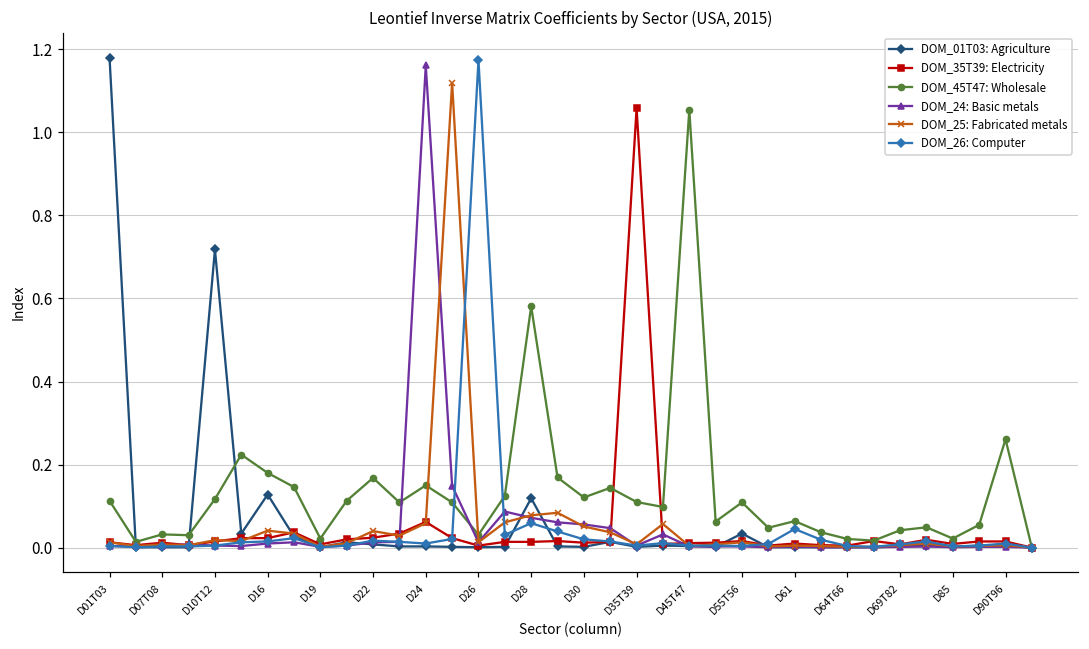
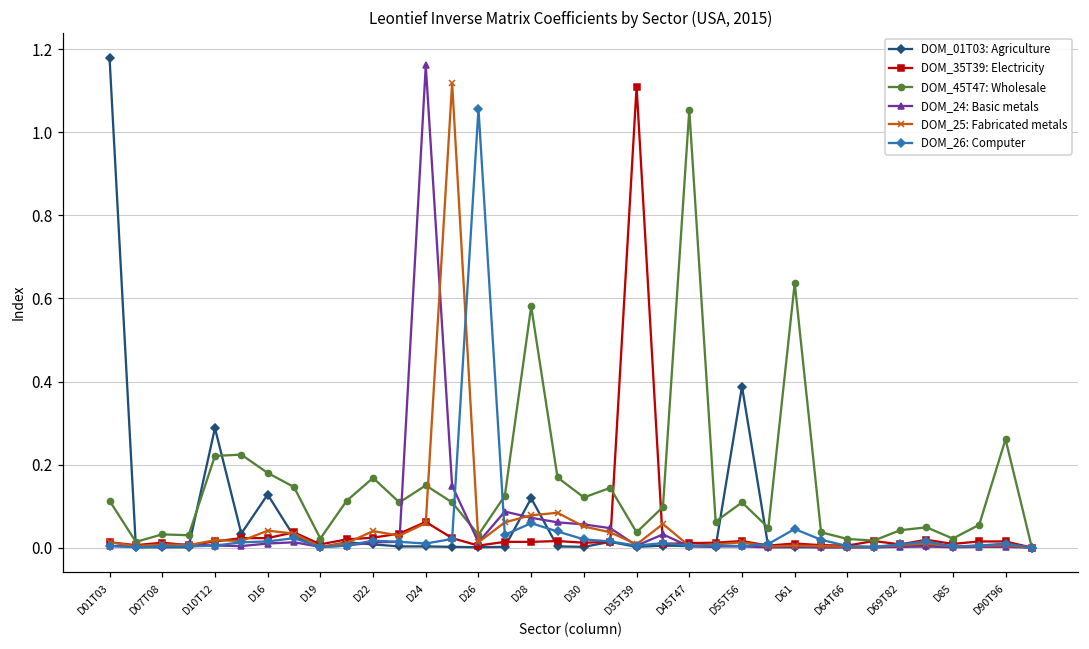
DOM_01T03: Agriculture, D10T12: 0.72 -> 0.29
DOM_45T47: Wholesale, D10T12: 0.12 -> 0.22
DOM_26: Computer, D26: 1.17 -> 1.06
DOM_35T39: Electricity, D35T39: 1.06 -> 1.11
DOM_45T47: Wholesale, D35T39: 0.11 -> 0.04
DOM_01T03: Agriculture, D55T56: 0.03 -> 0.39
DOM_45T47: Wholesale, D61: 0.06 -> 0.64
